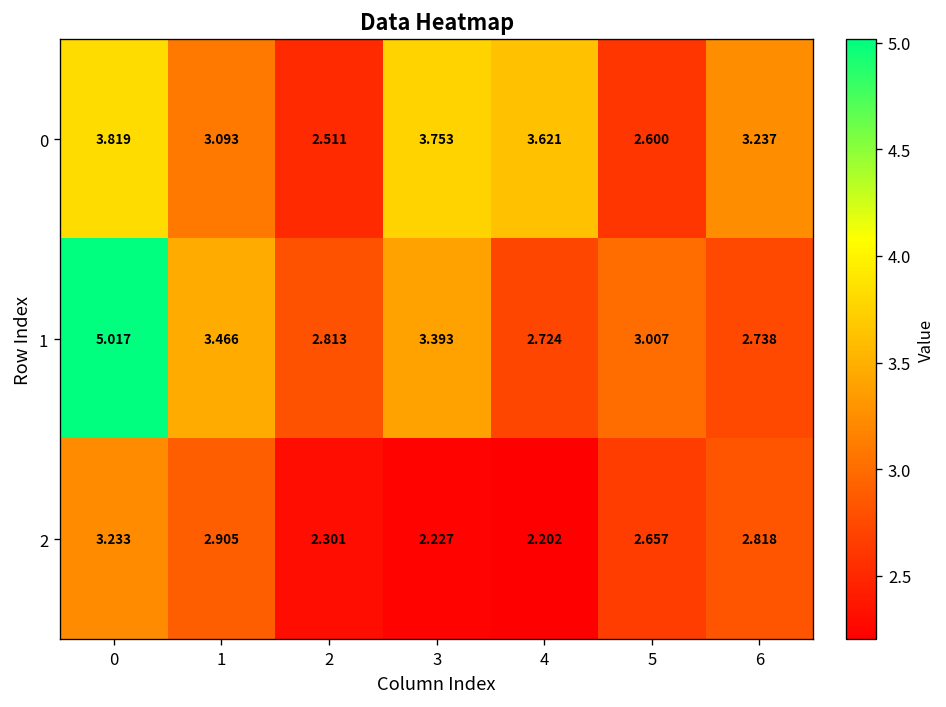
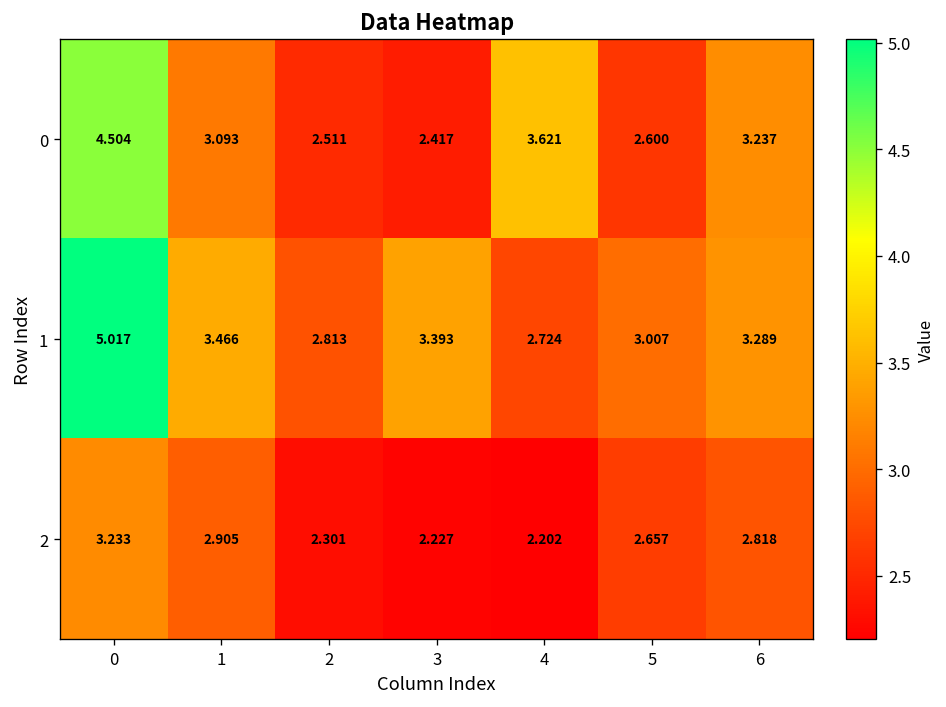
0, 0: 3.819 -> 4.504
0, 3: 3.753 -> 2.417
1, 6: 2.738 -> 3.289
